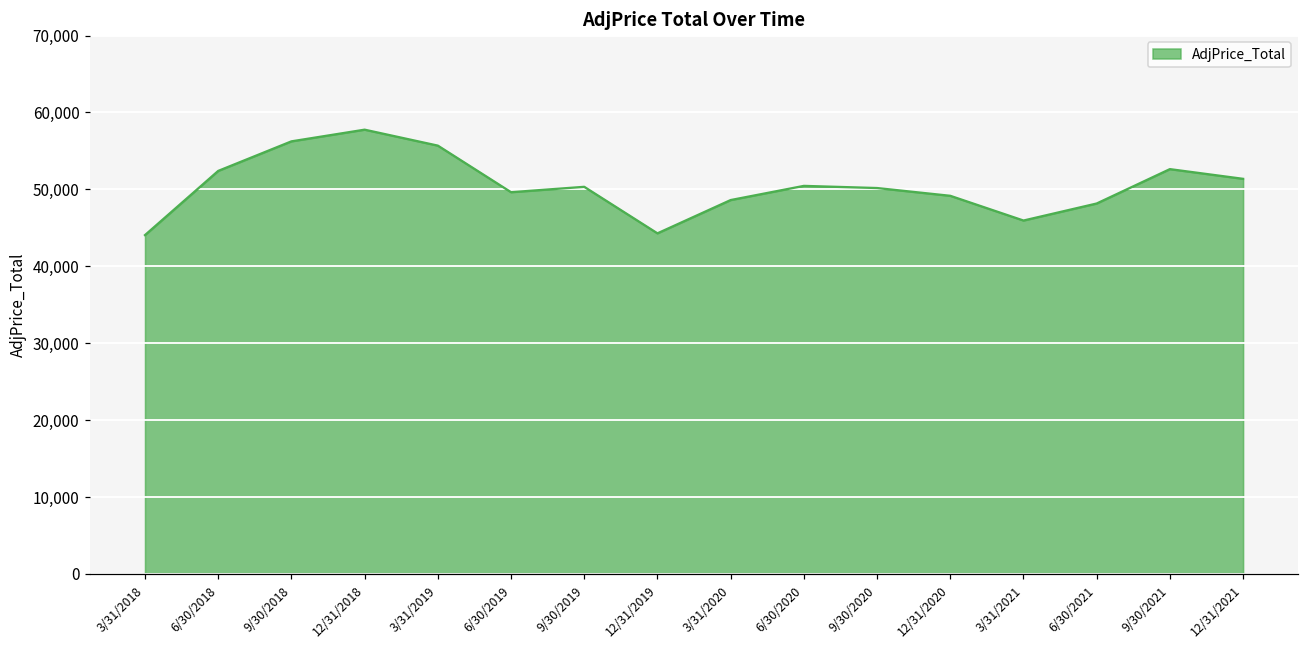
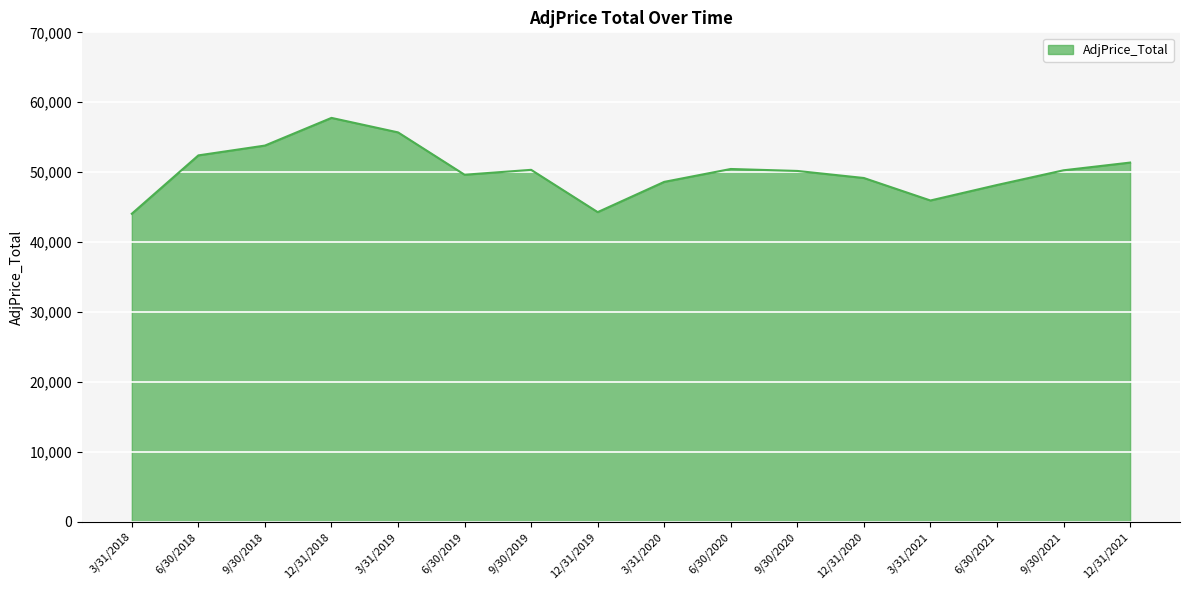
9/30/2018: 56,000 -> 54,000
9/30/2021: 53,000 -> 50,000
